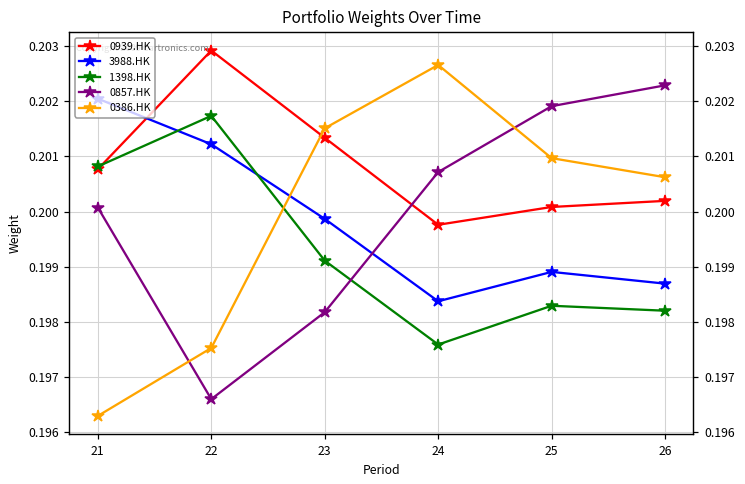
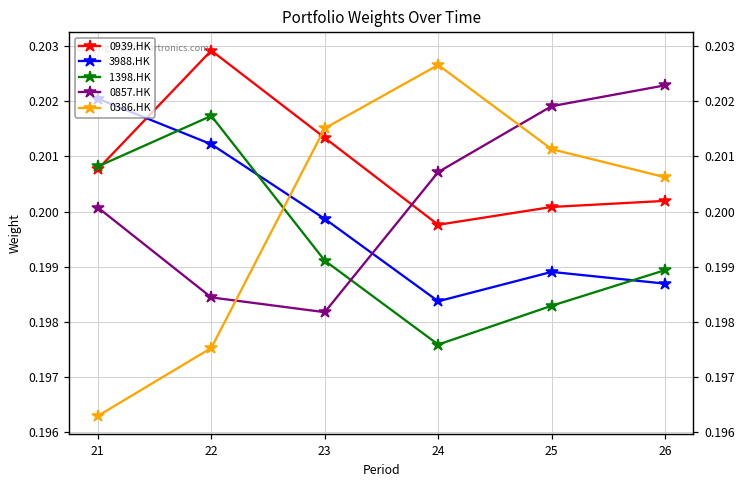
0857.HK, 22: 0.1966 -> 0.1984
0386.HK, 25: 0.2010 -> 0.2011
1398.HK, 26: 0.1982 -> 0.1989
